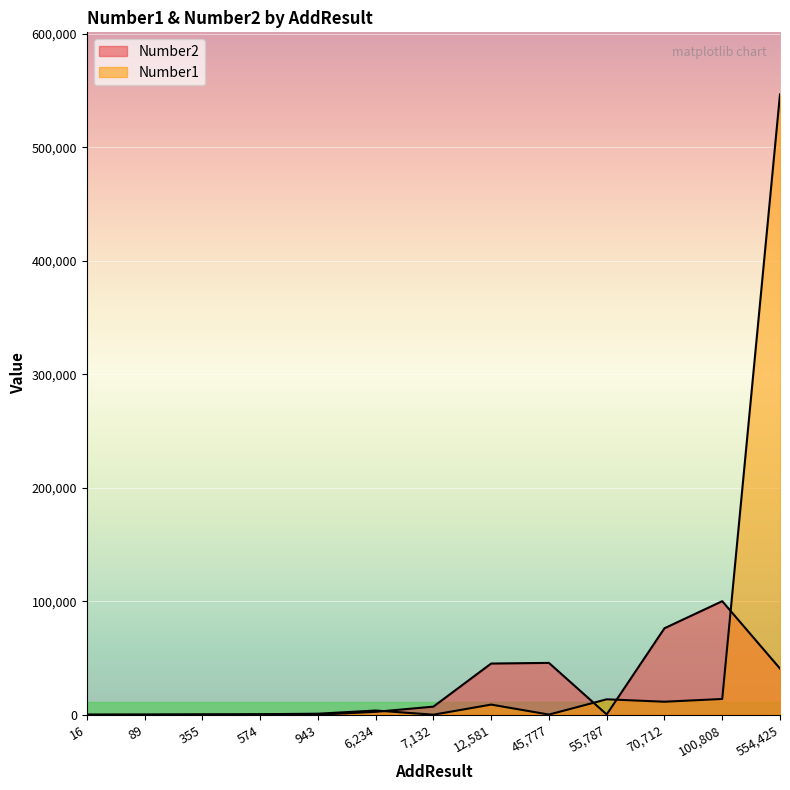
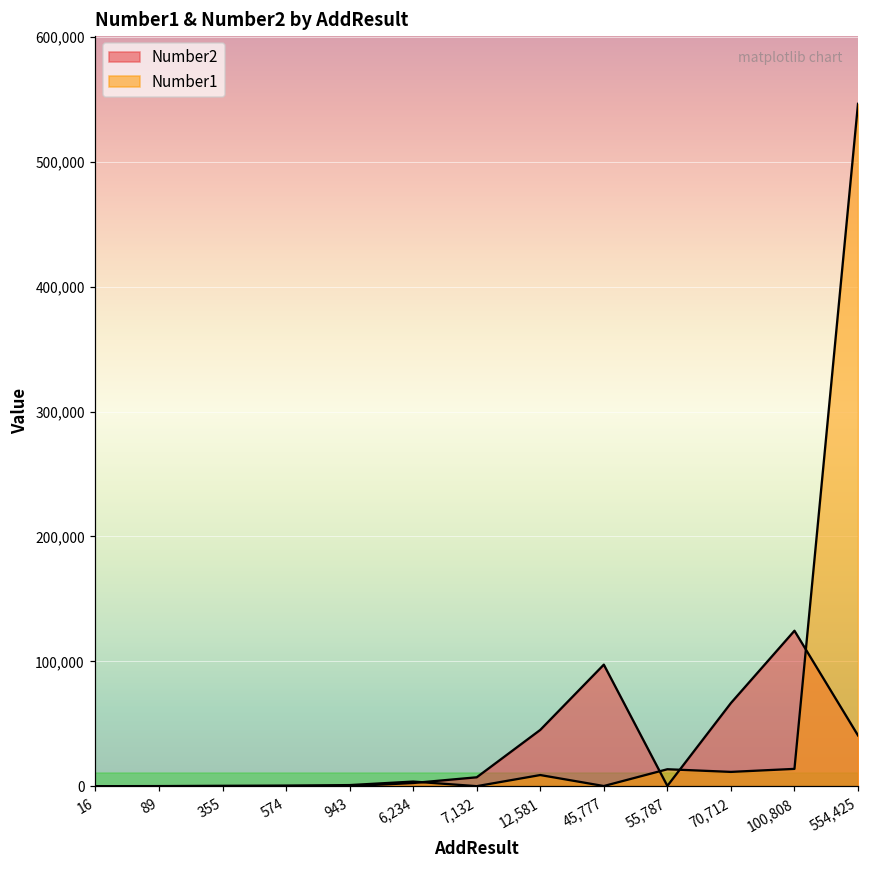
Number2, 45,777: 46,000 -> 97,000
Number2, 70,712: 76,000 -> 67,000
Number2, 100,808: 100,000 -> 124,000
